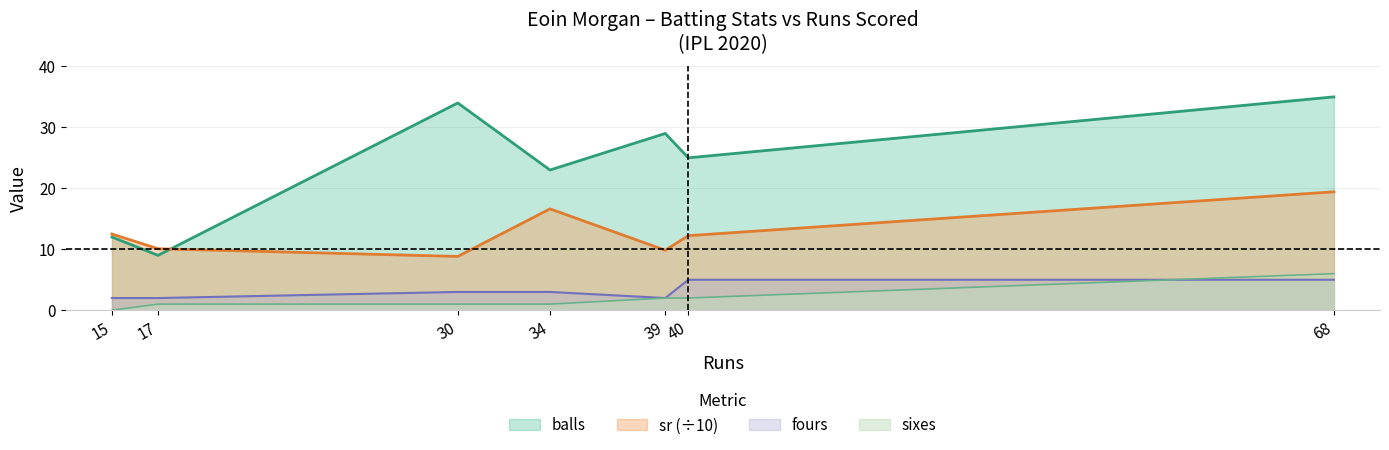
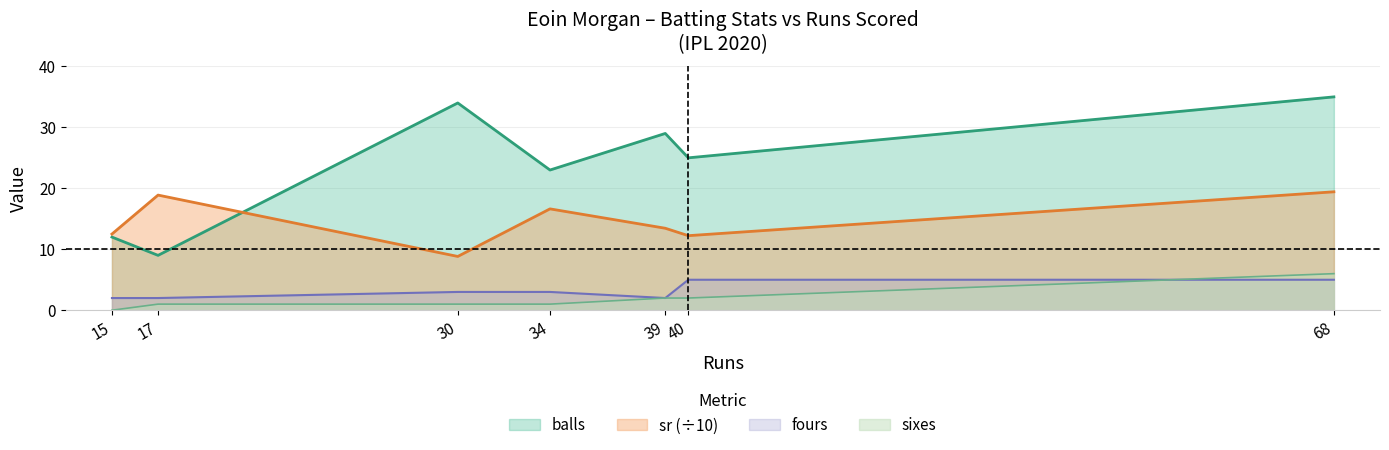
sr (÷10), 17: 10 -> 19
sr (÷10), 39: 10 -> 13
